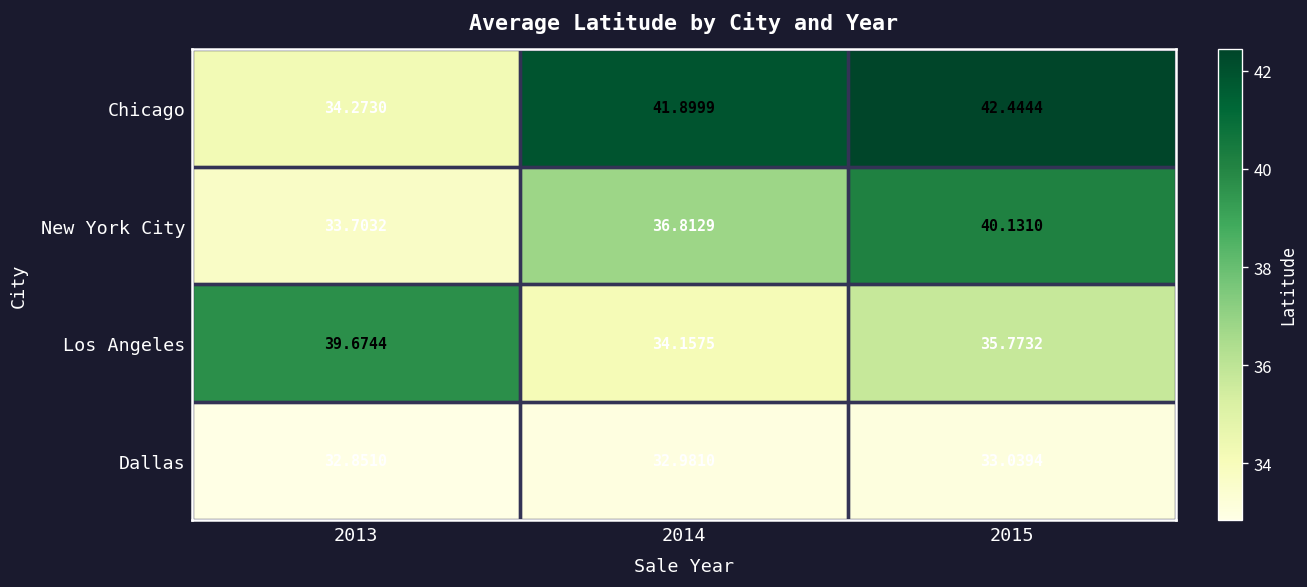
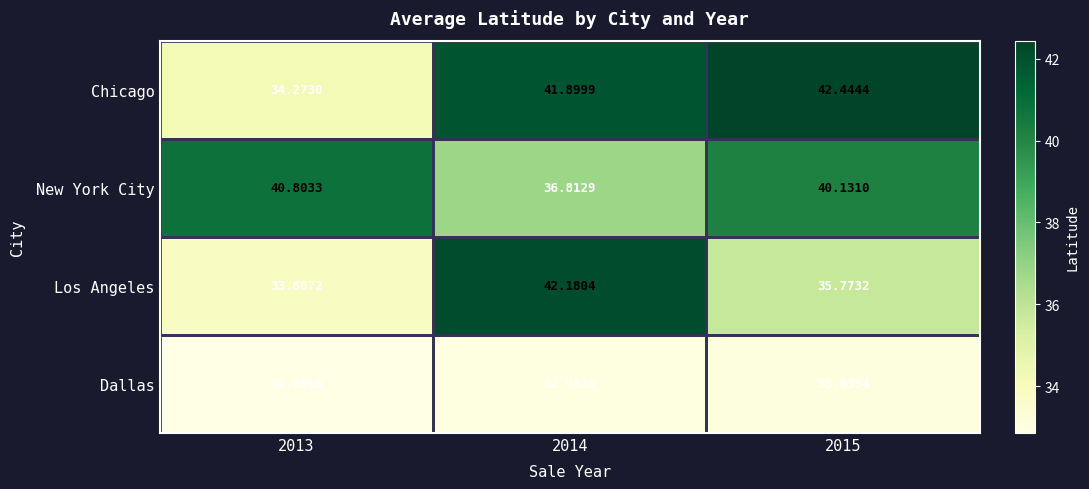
New York City, 2013: 33.7032 -> 40.8033
Los Angeles, 2013: 39.6744 -> 33.8072
Los Angeles, 2014: 34.1575 -> 42.1804
